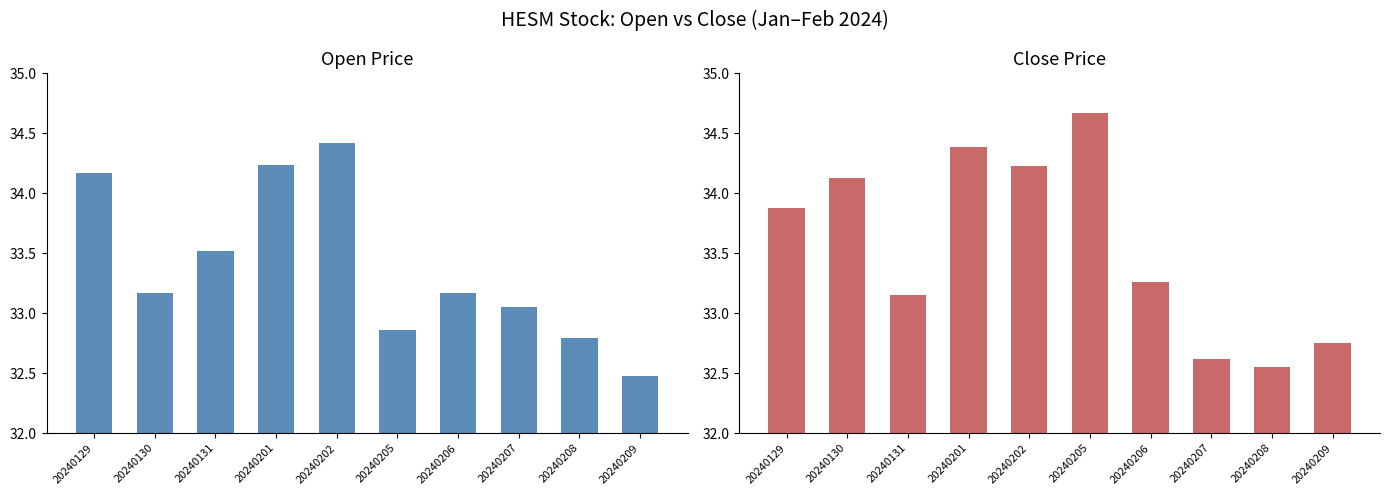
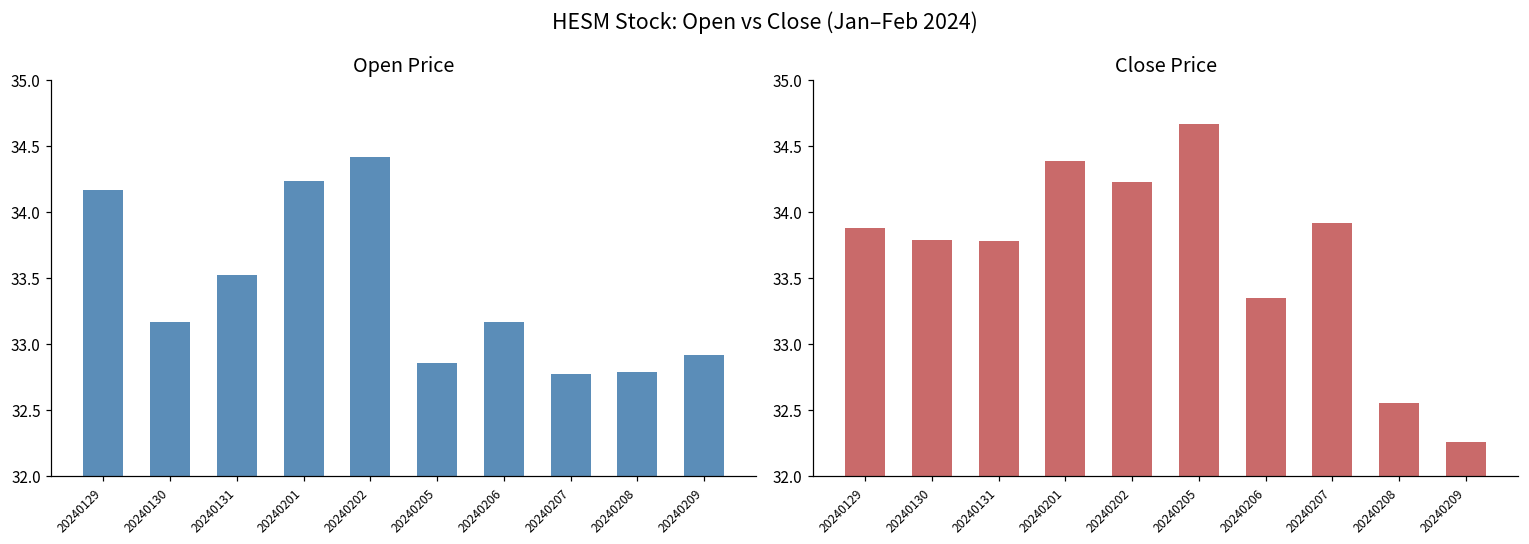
Open Price, 20240207: 33.05 -> 32.77
Open Price, 20240209: 32.48 -> 32.92
Close Price, 20240130: 34.13 -> 33.79
Close Price, 20240131: 33.15 -> 33.78
Close Price, 20240206: 33.26 -> 33.35
Close Price, 20240207: 32.62 -> 33.92
Close Price, 20240209: 32.75 -> 32.26
